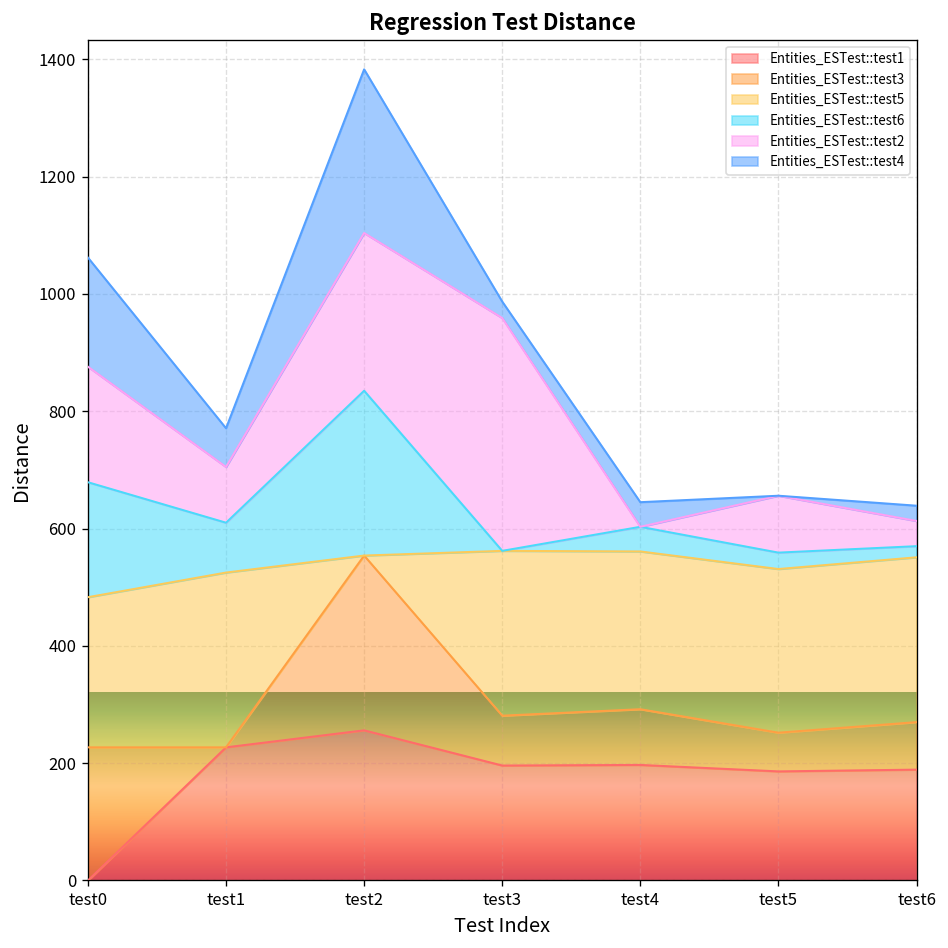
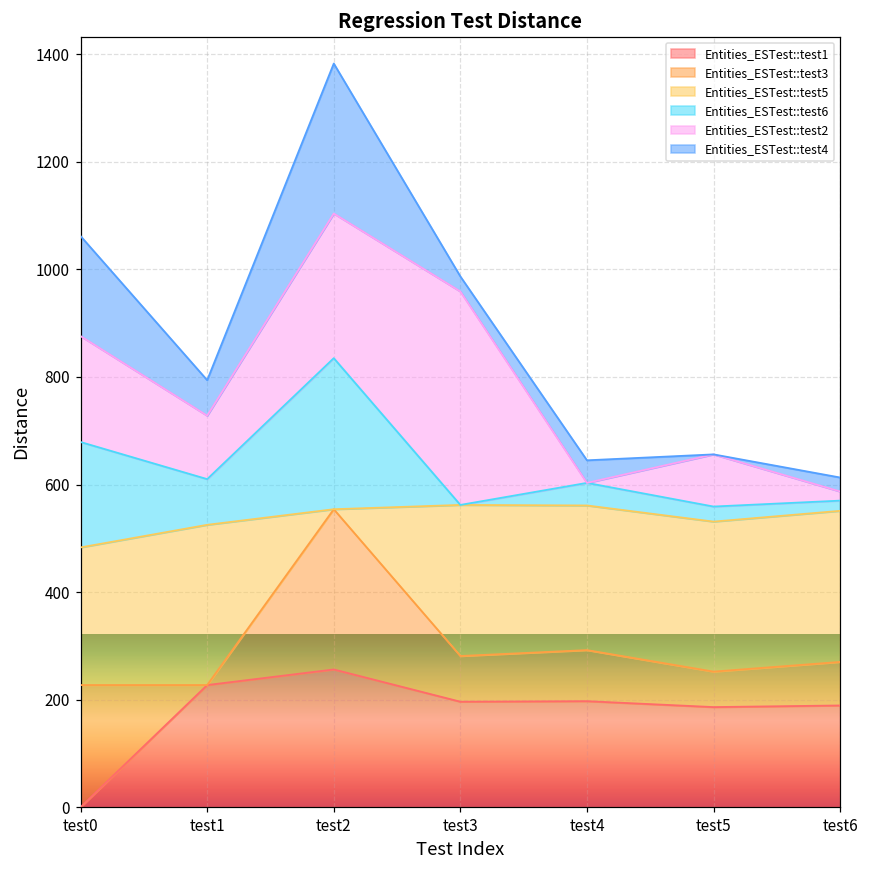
Entities_ESTest::test2, test1: 100 -> 120
Entities_ESTest::test2, test6: 40 -> 20
